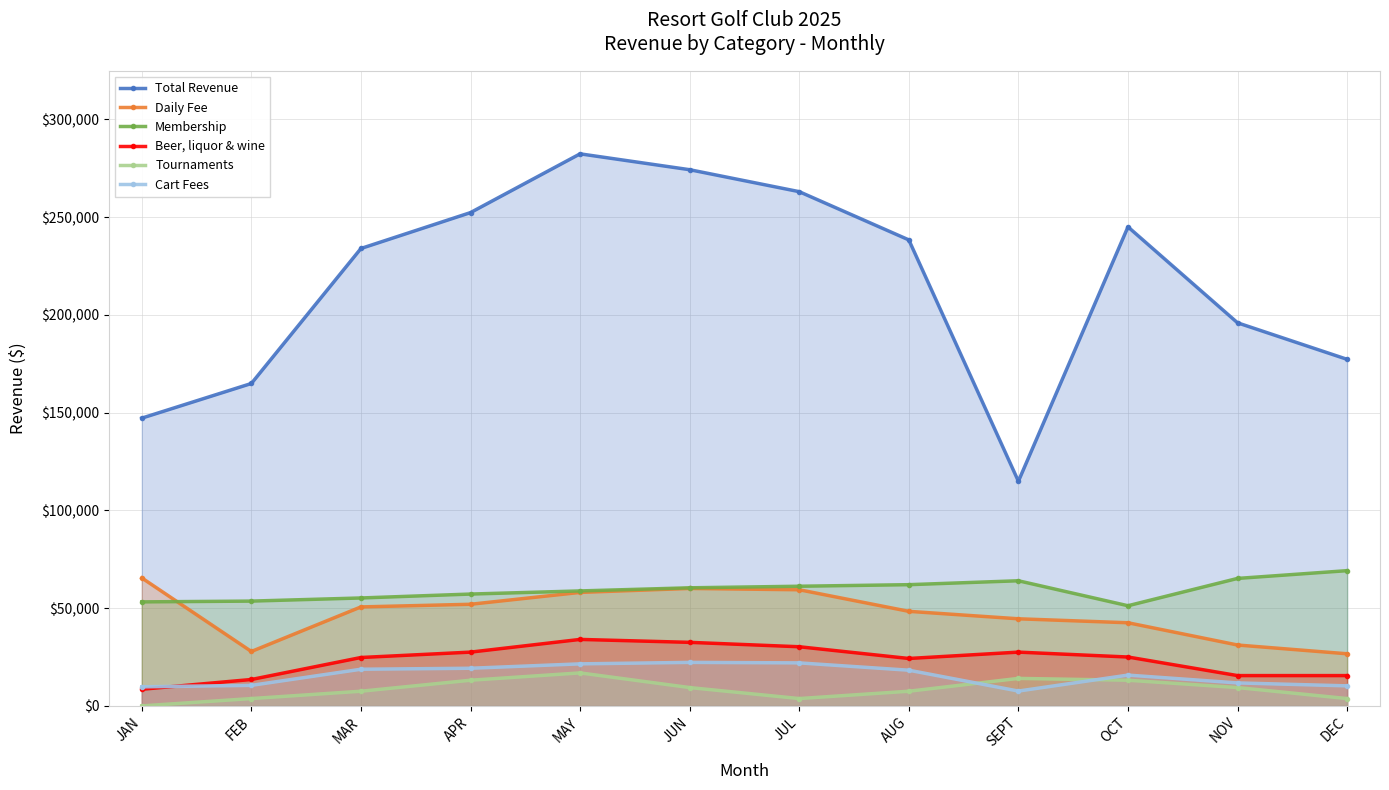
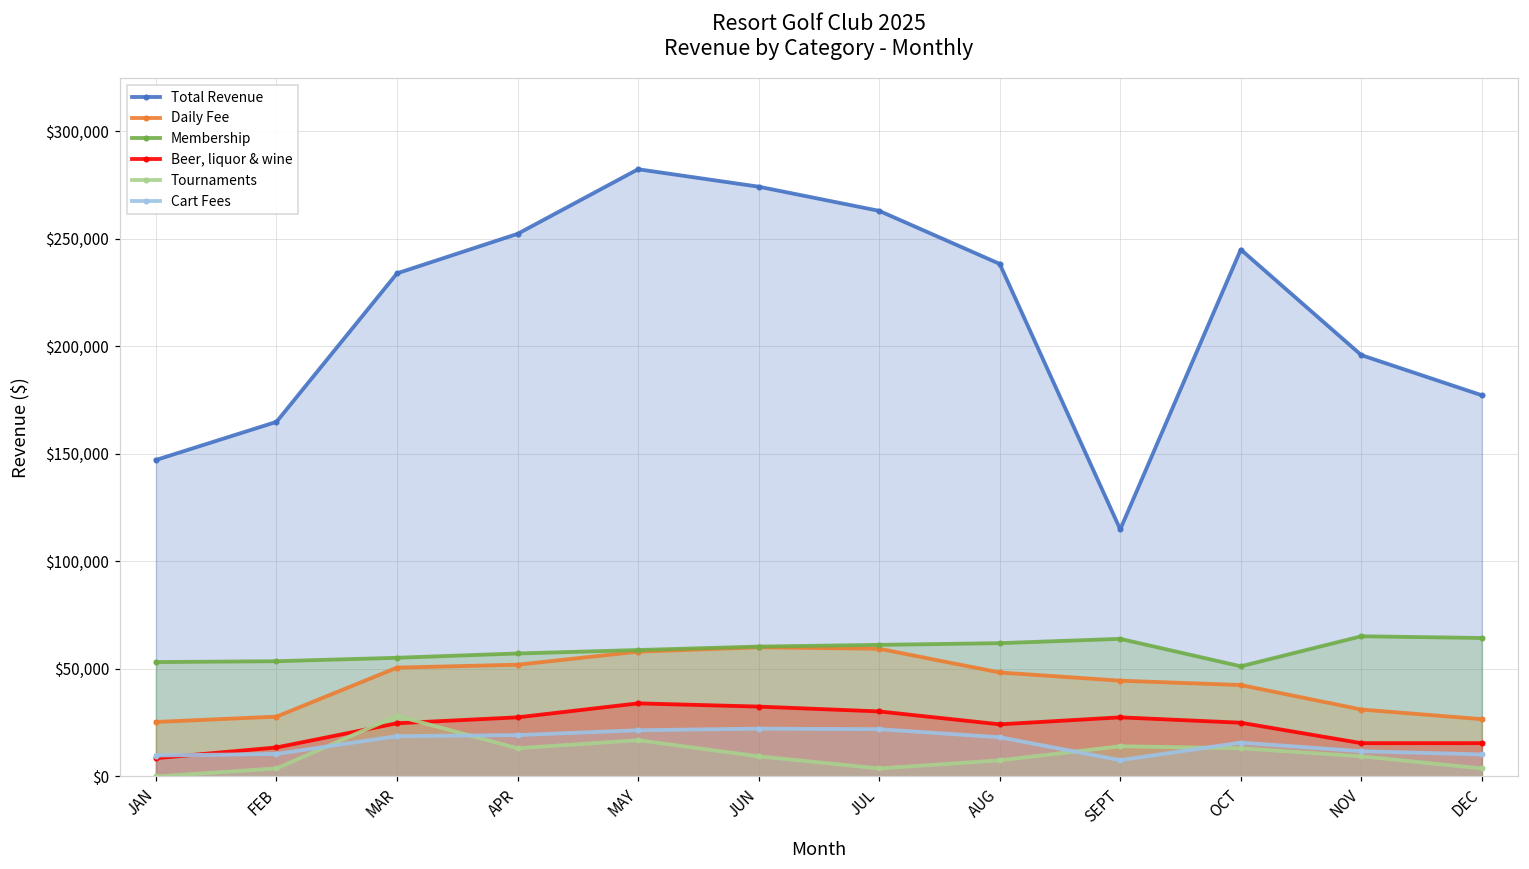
Daily Fee, JAN: $65,000 -> $25,000
Tournaments, MAR: $8,000 -> $28,000
Membership, DEC: $69,000 -> $64,000
